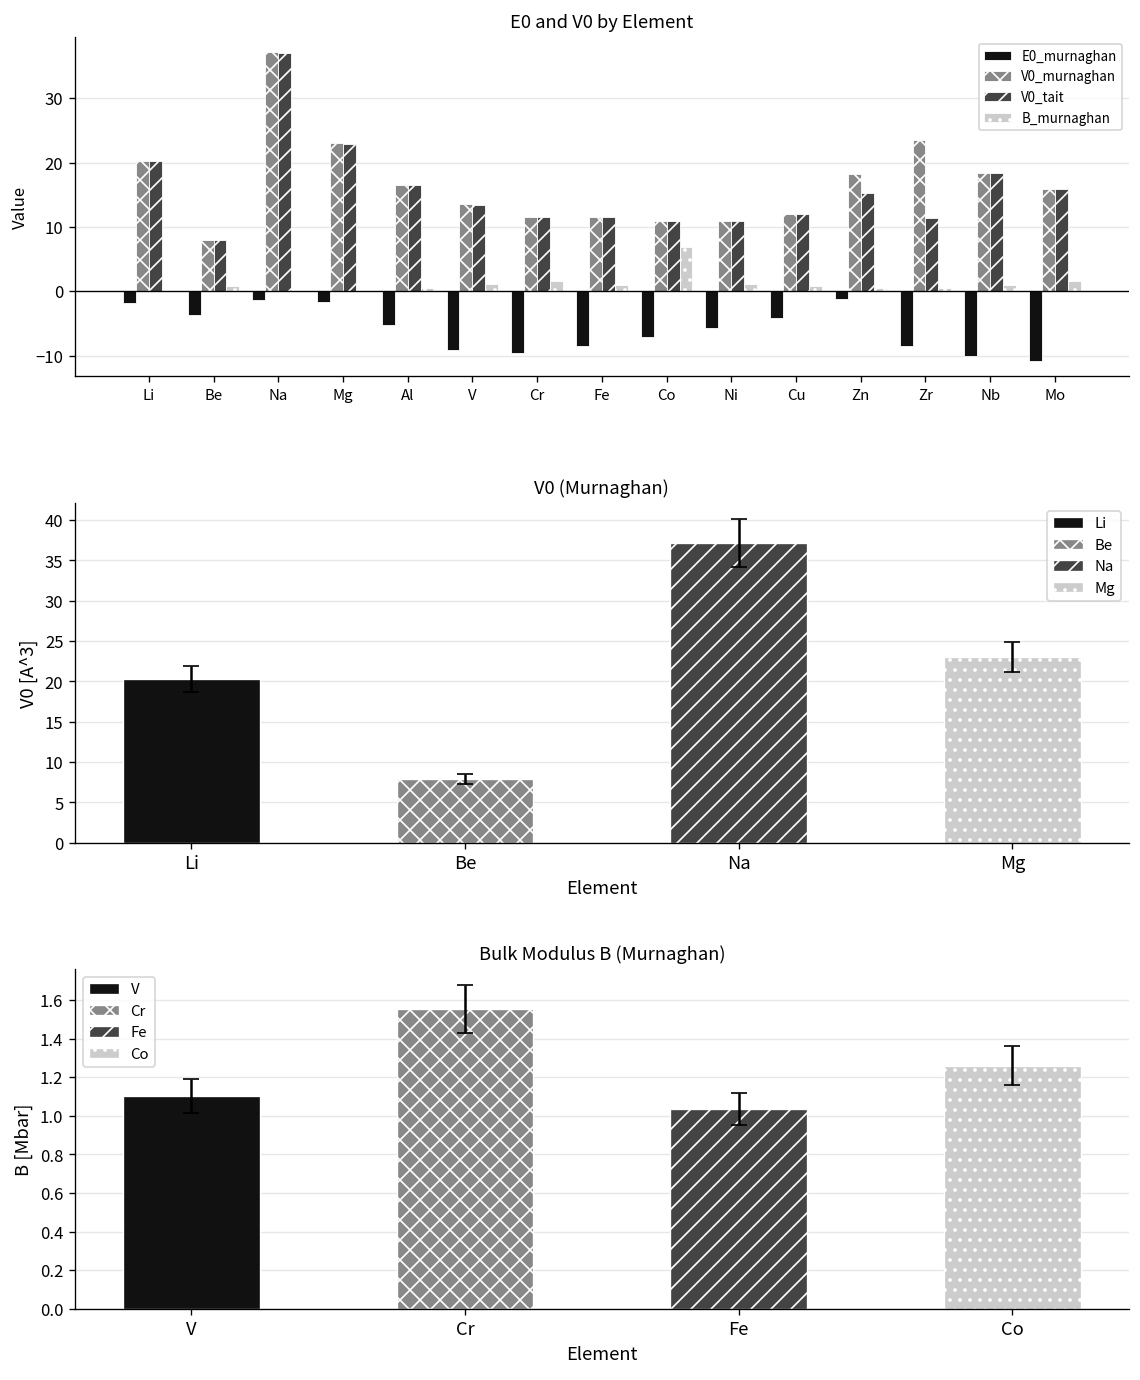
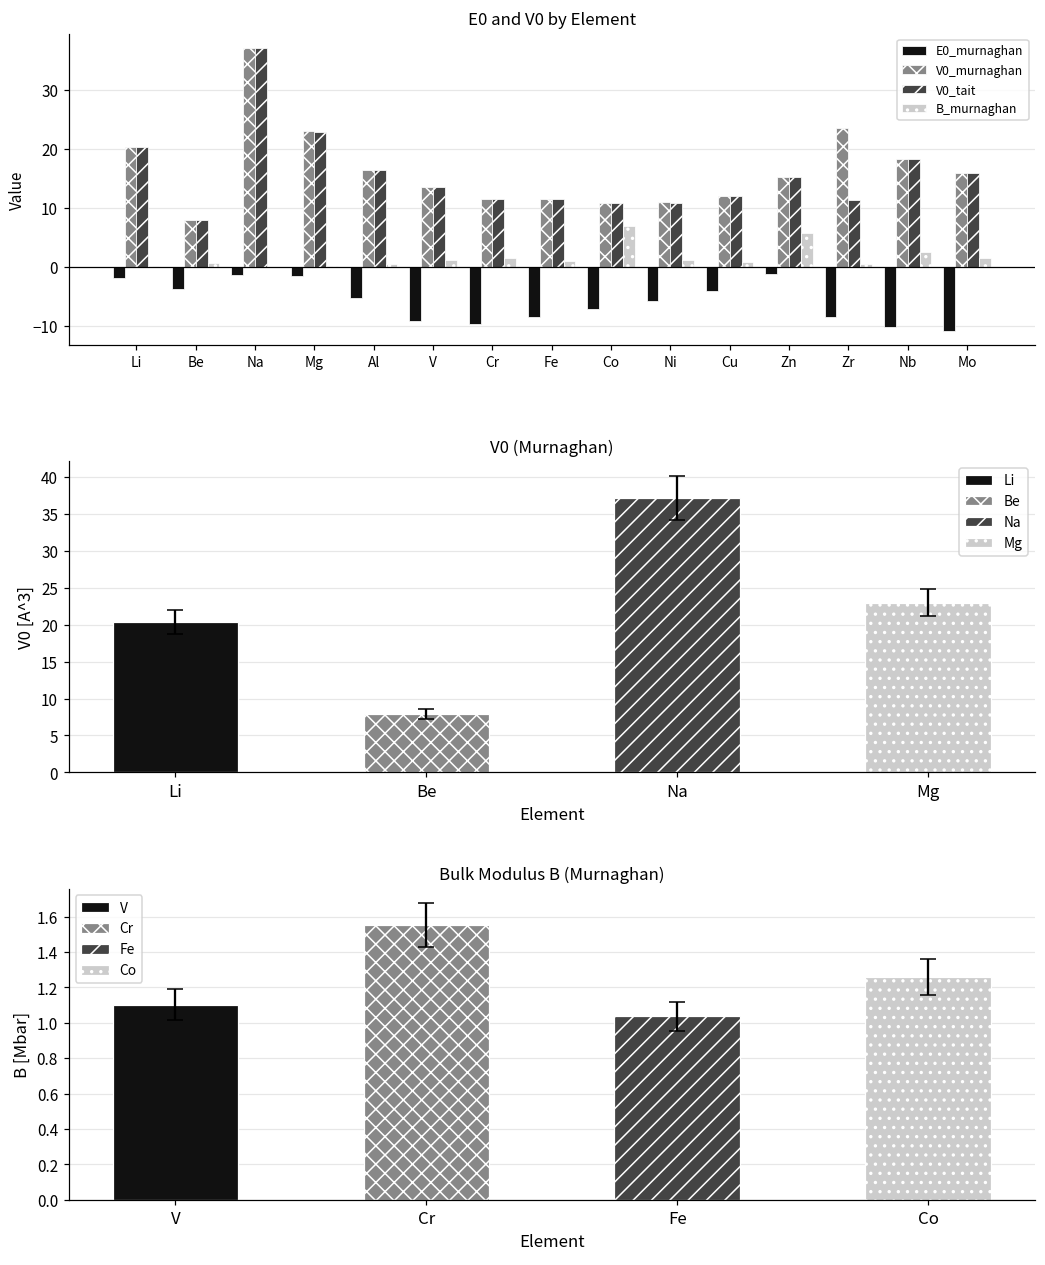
E0 and V0 by Element, V0_murnaghan, Zn: 18 -> 15
E0 and V0 by Element, B_murnaghan, Zn: 0 -> 6
E0 and V0 by Element, B_murnaghan, Nb: 1 -> 3
